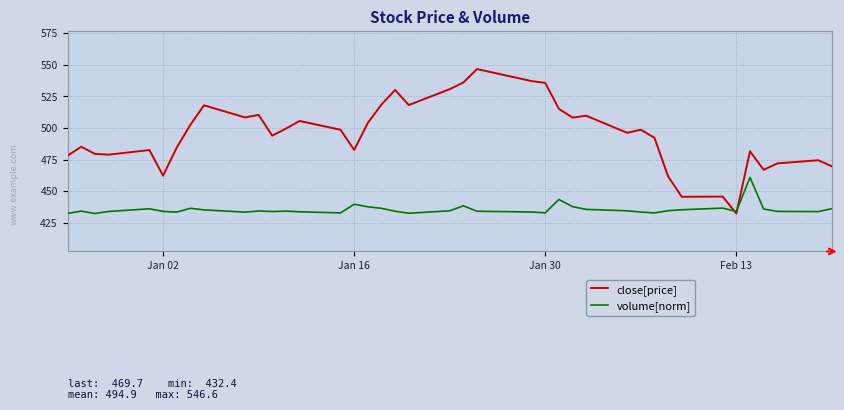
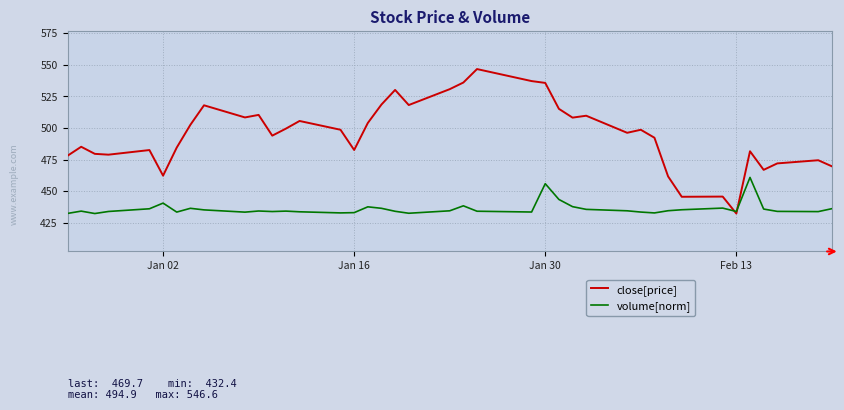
volume[norm], Jan 02: 434 -> 441
volume[norm], Jan 16: 440 -> 433
volume[norm], Jan 30: 433 -> 456
